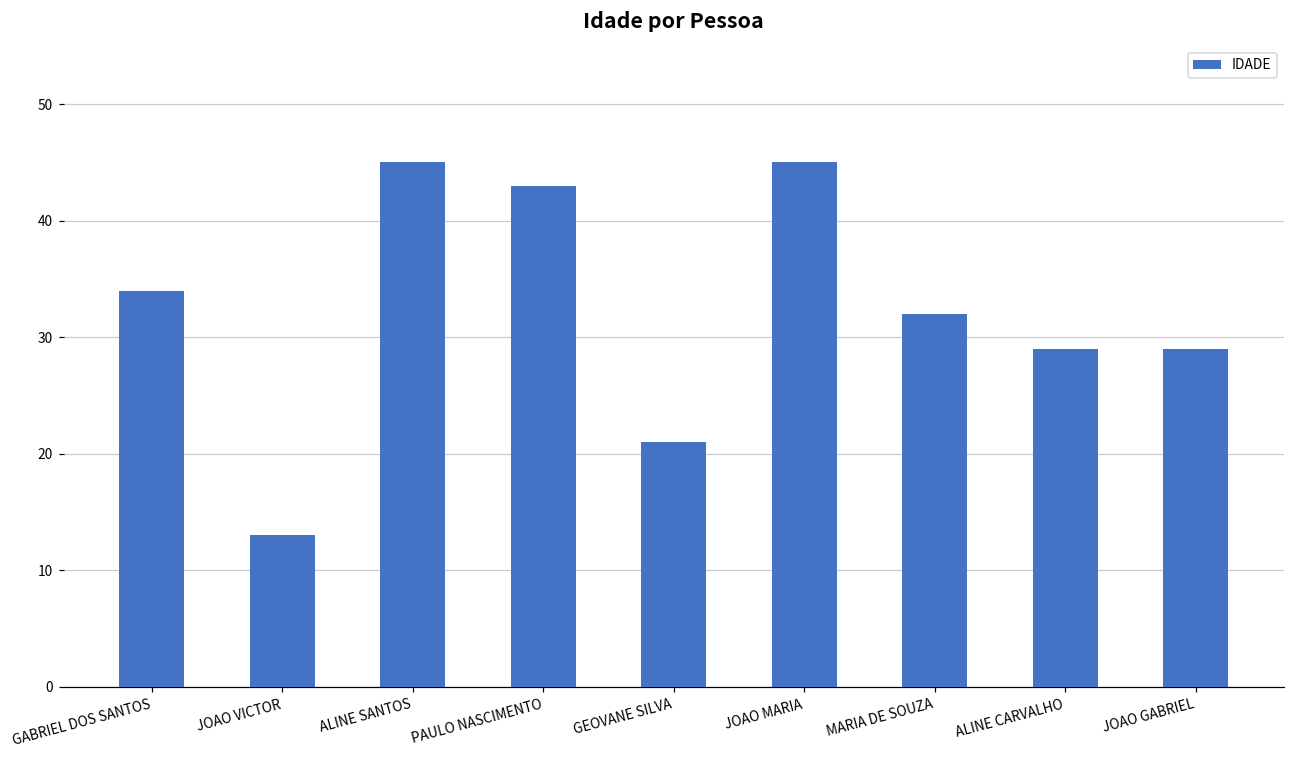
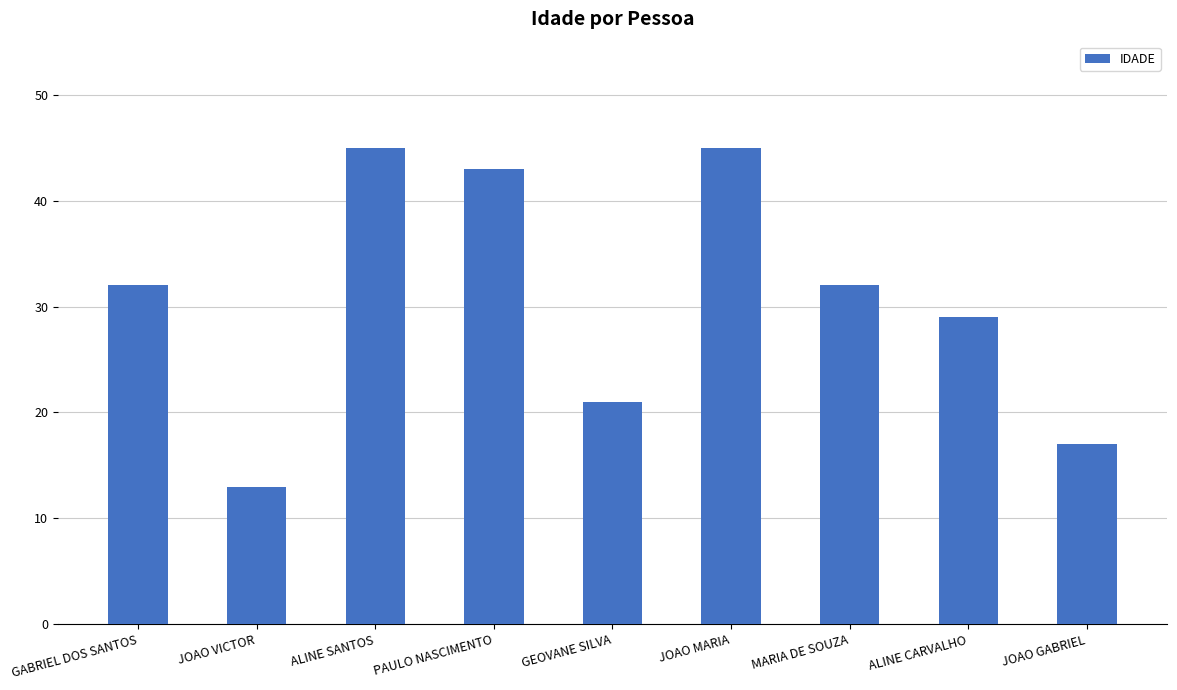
GABRIEL DOS SANTOS: 34 -> 32
JOAO GABRIEL: 29 -> 17
